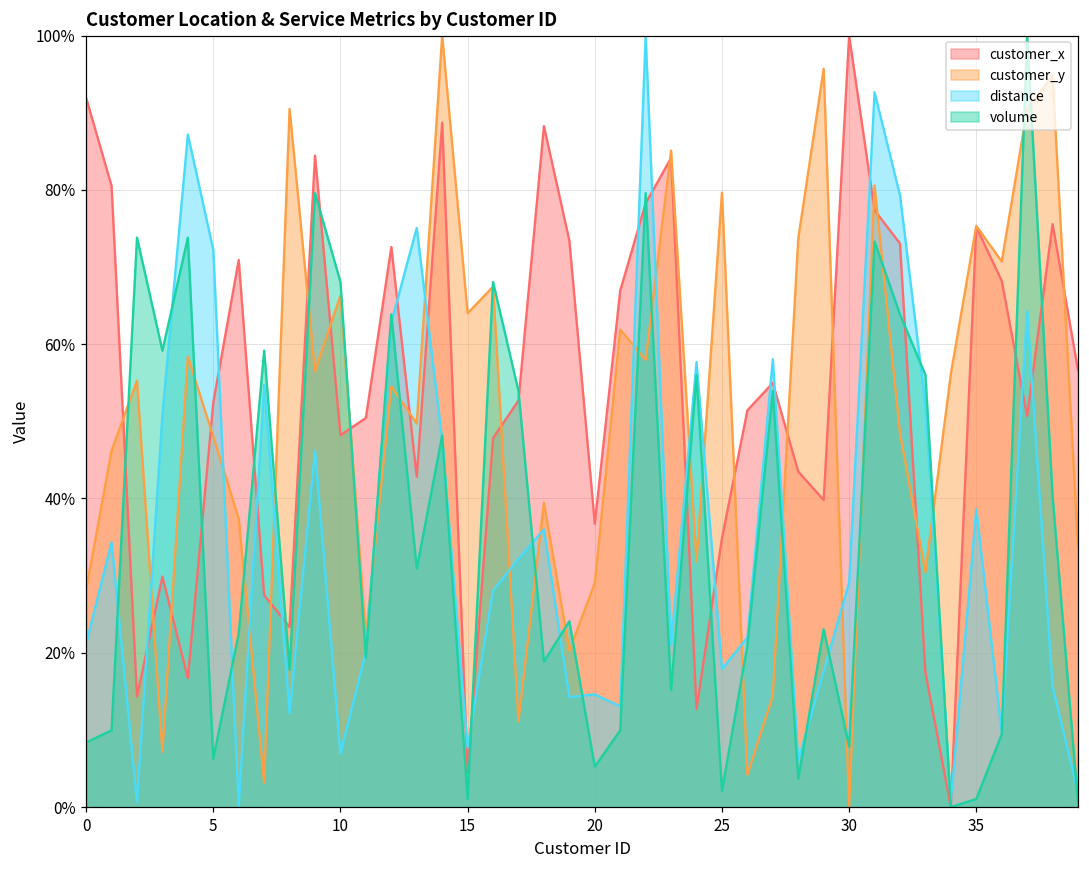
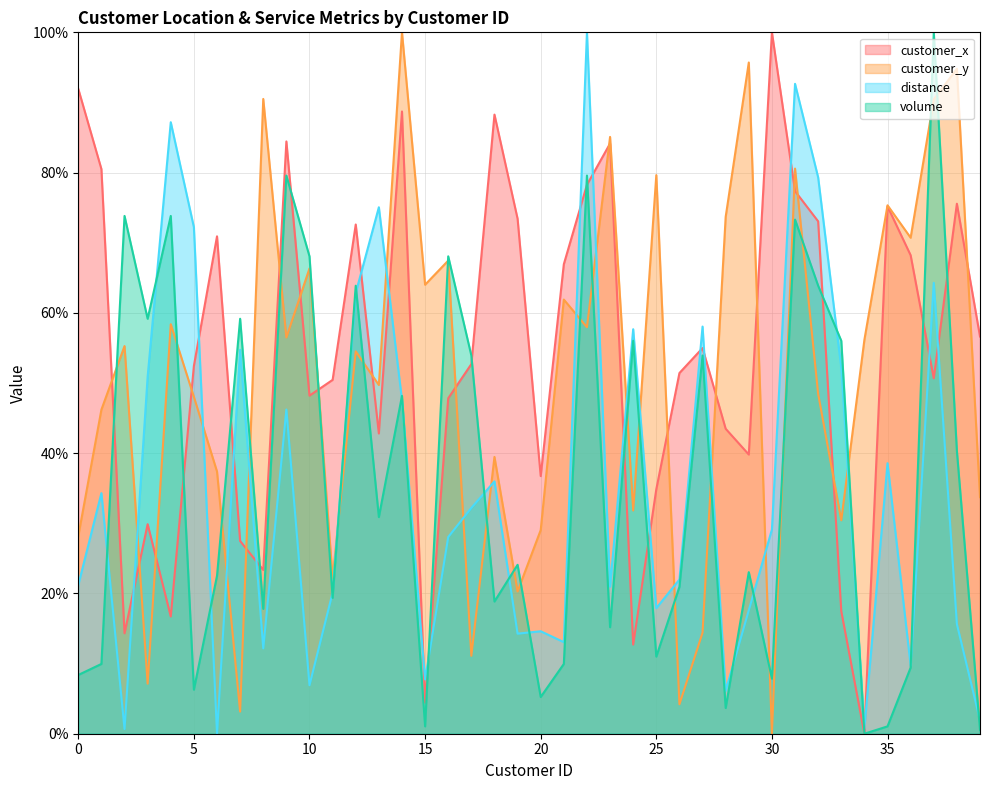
volume, 25: 2% -> 11%
